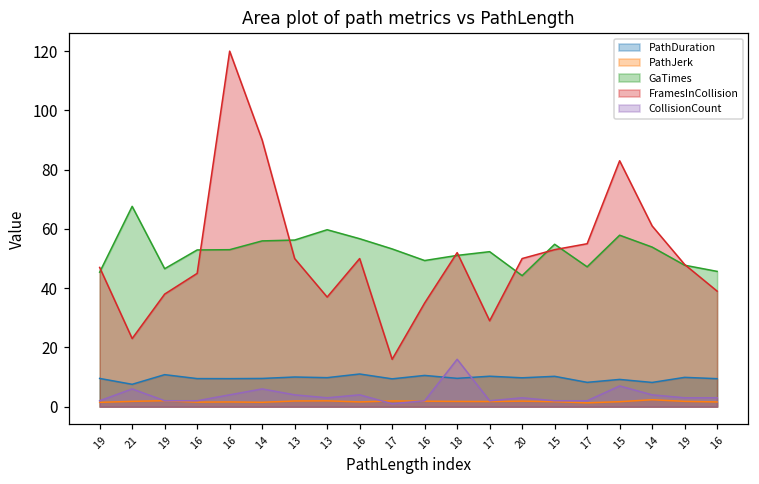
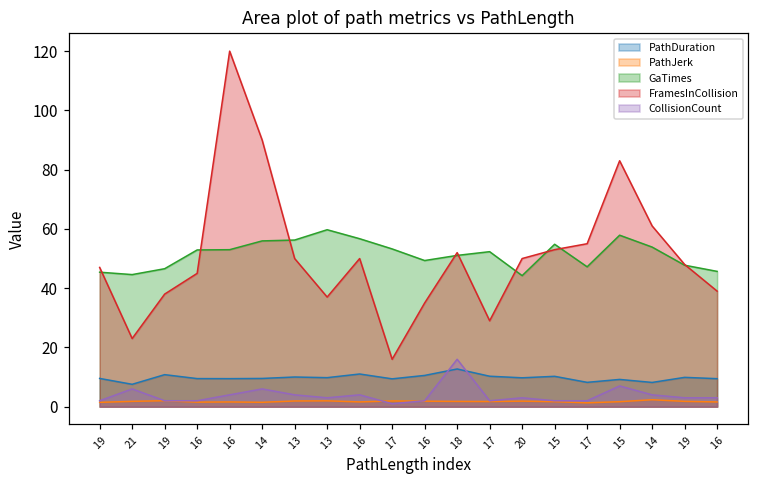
GaTimes, 21: 68 -> 45
PathDuration, 18: 10 -> 13
